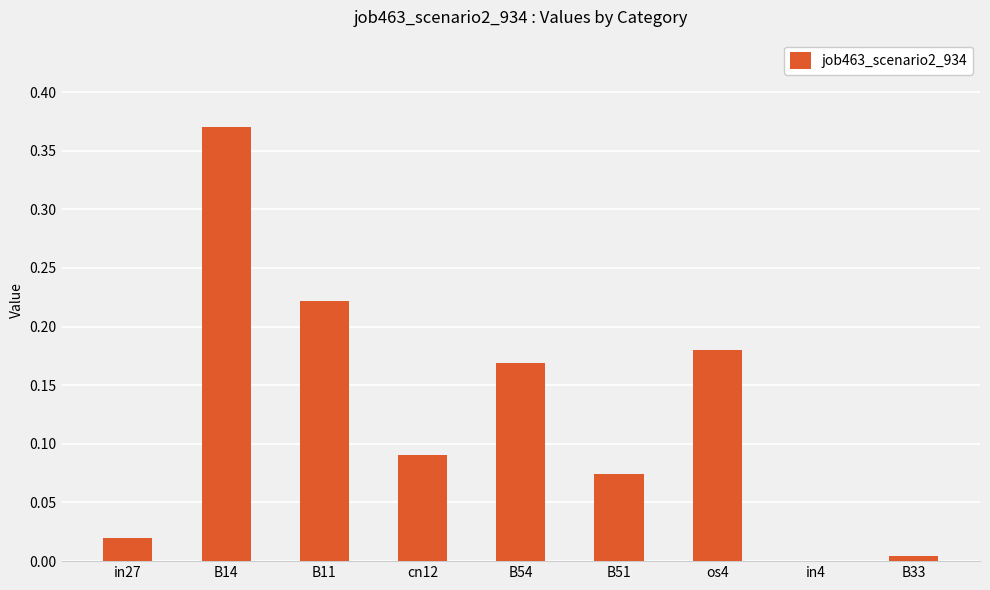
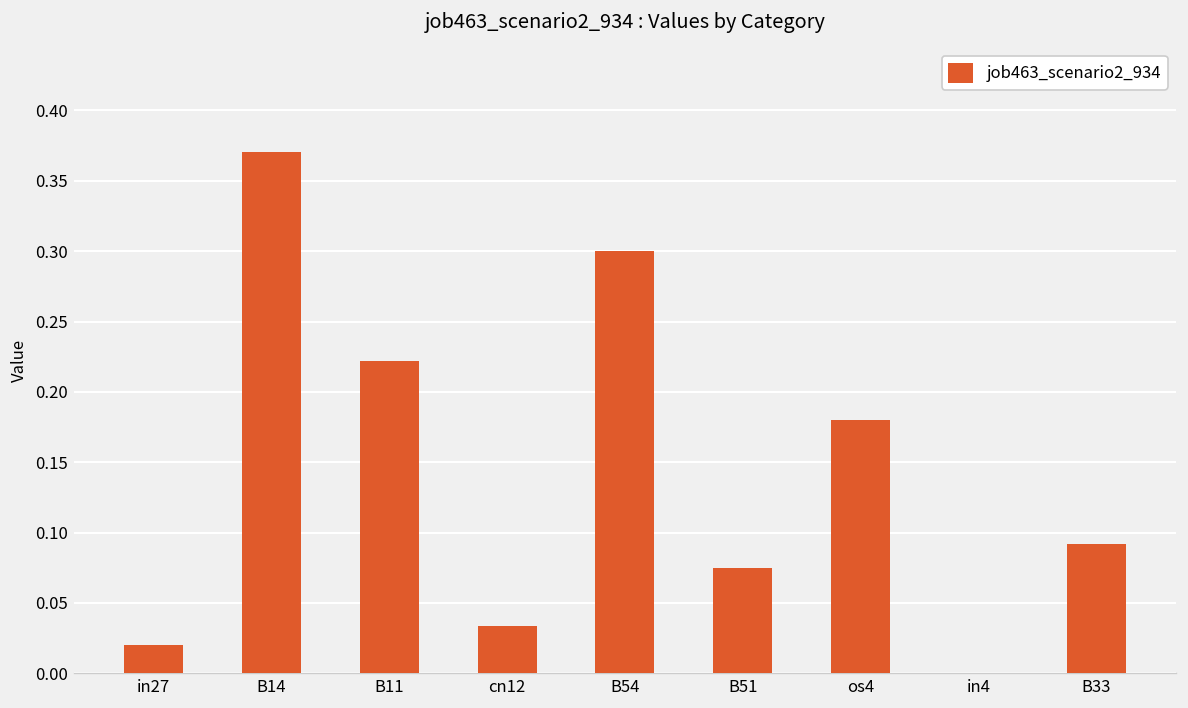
cn12: 0.090 -> 0.034
B54: 0.169 -> 0.300
B33: 0.005 -> 0.092
